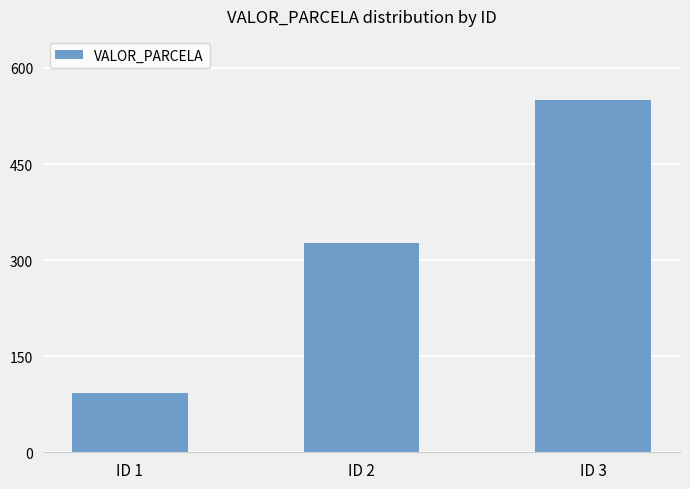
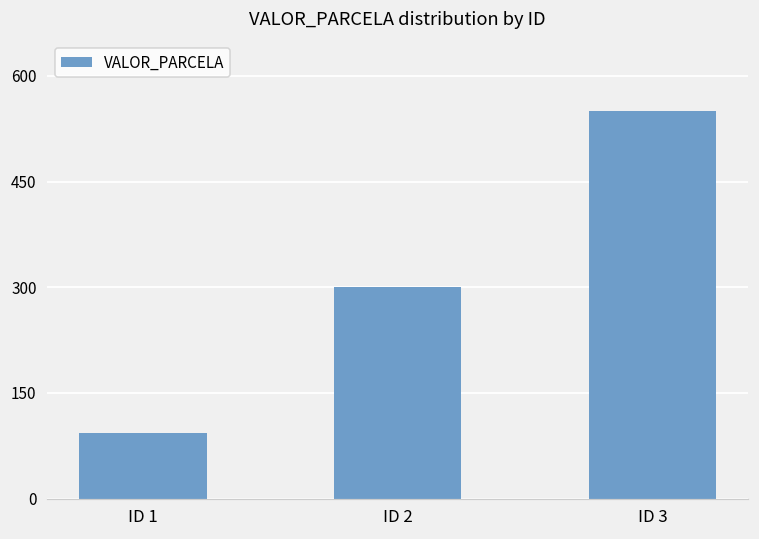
ID 2: 330 -> 300
